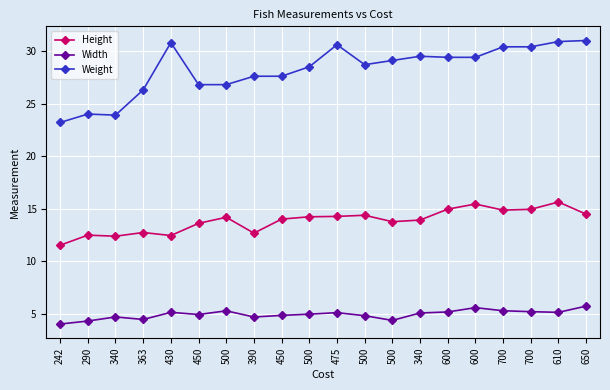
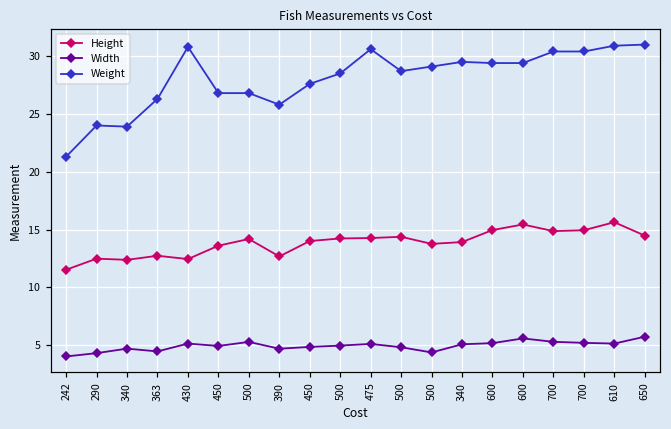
Weight, 242: 23.2 -> 21.3
Weight, 390: 27.6 -> 25.8
